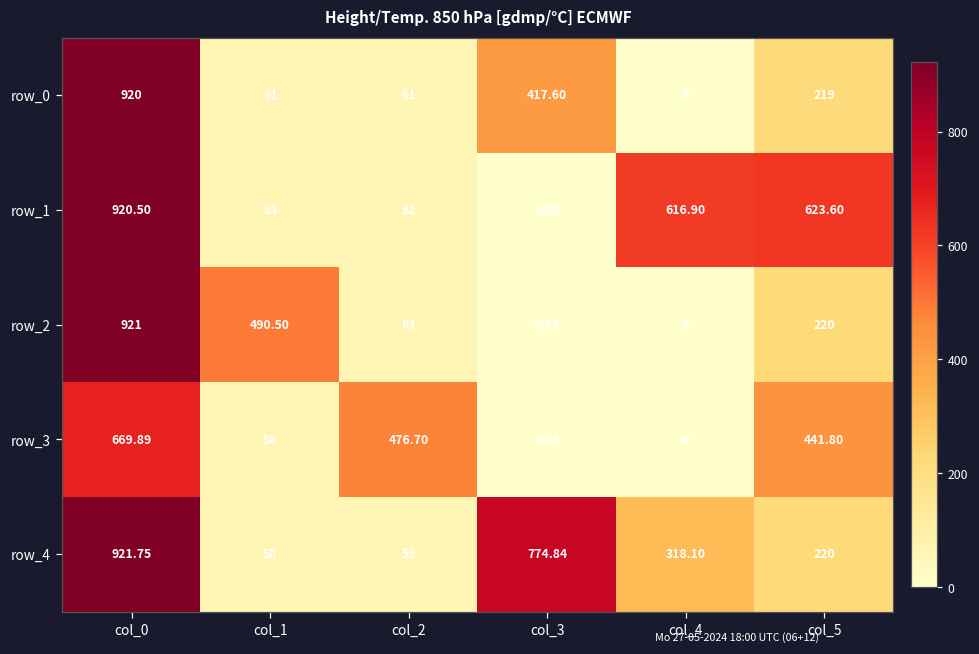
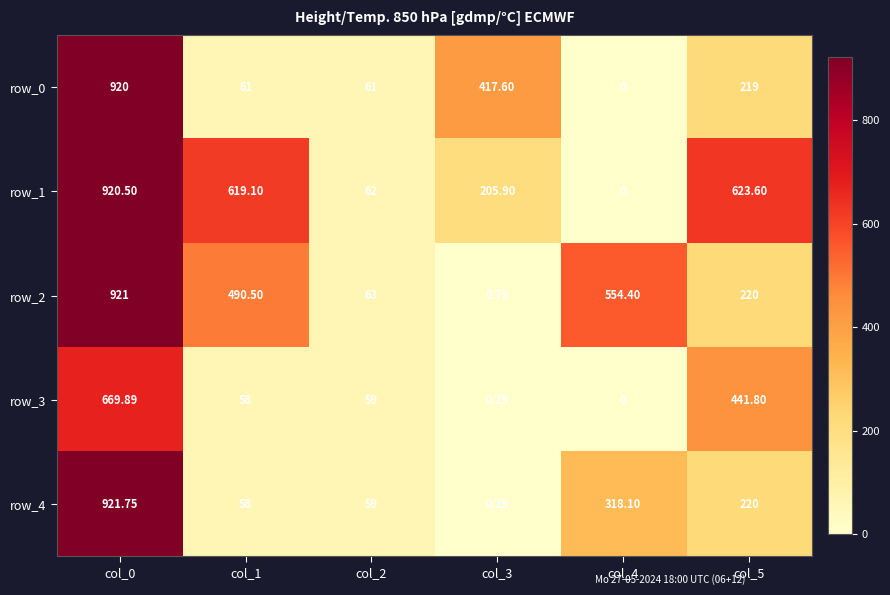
row_1, col_1: 63 -> 619.10
row_1, col_3: 0.50 -> 205.90
row_1, col_4: 616.90 -> 0
row_2, col_4: 0 -> 554.40
row_3, col_2: 476.70 -> 59
row_4, col_3: 774.84 -> 0.25
